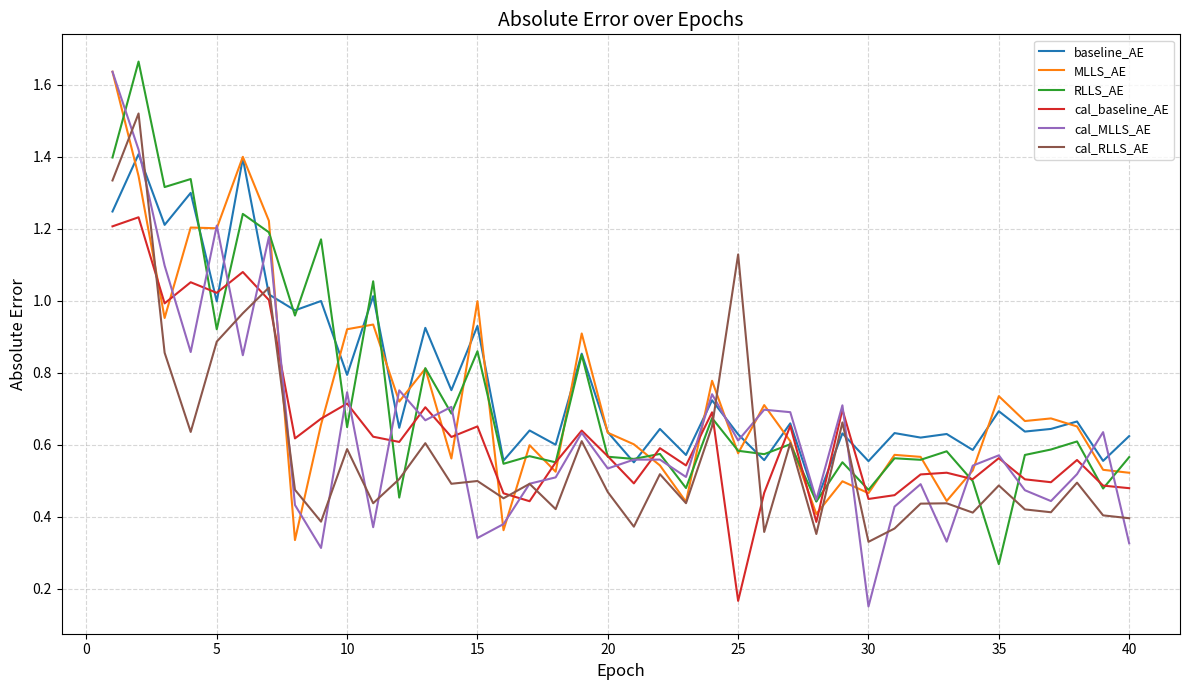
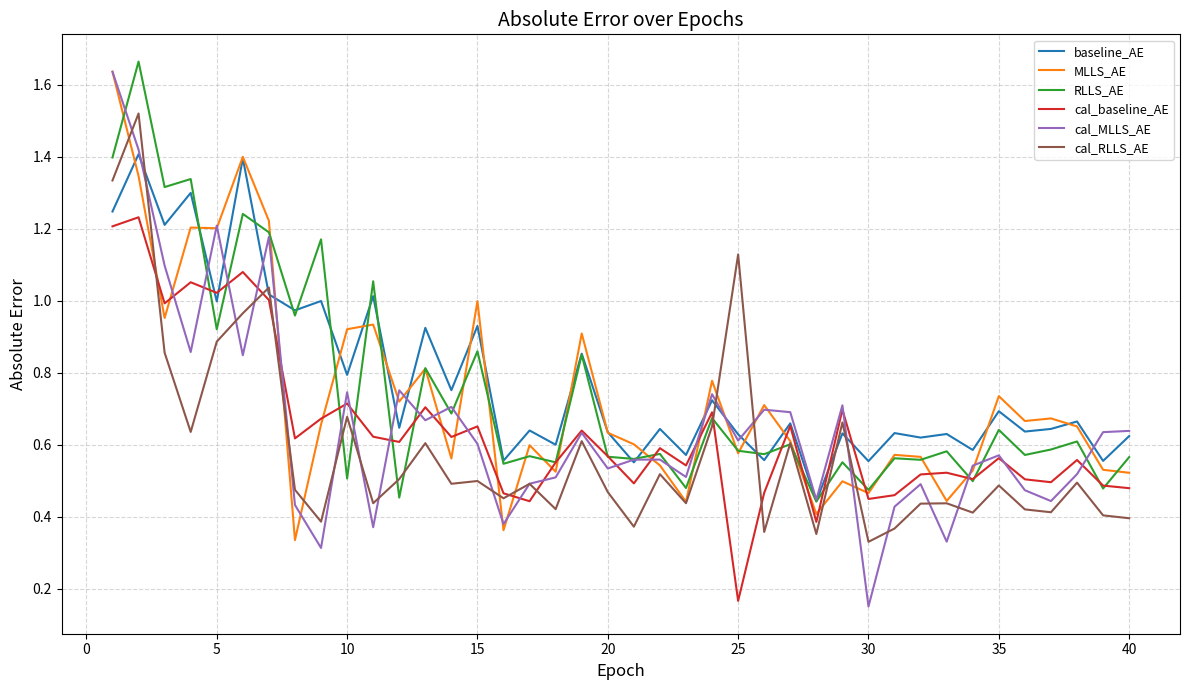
RLLS_AE, 10: 0.65 -> 0.51
cal_RLLS_AE, 10: 0.59 -> 0.68
cal_MLLS_AE, 15: 0.34 -> 0.60
RLLS_AE, 35: 0.27 -> 0.64
cal_MLLS_AE, 40: 0.33 -> 0.64
